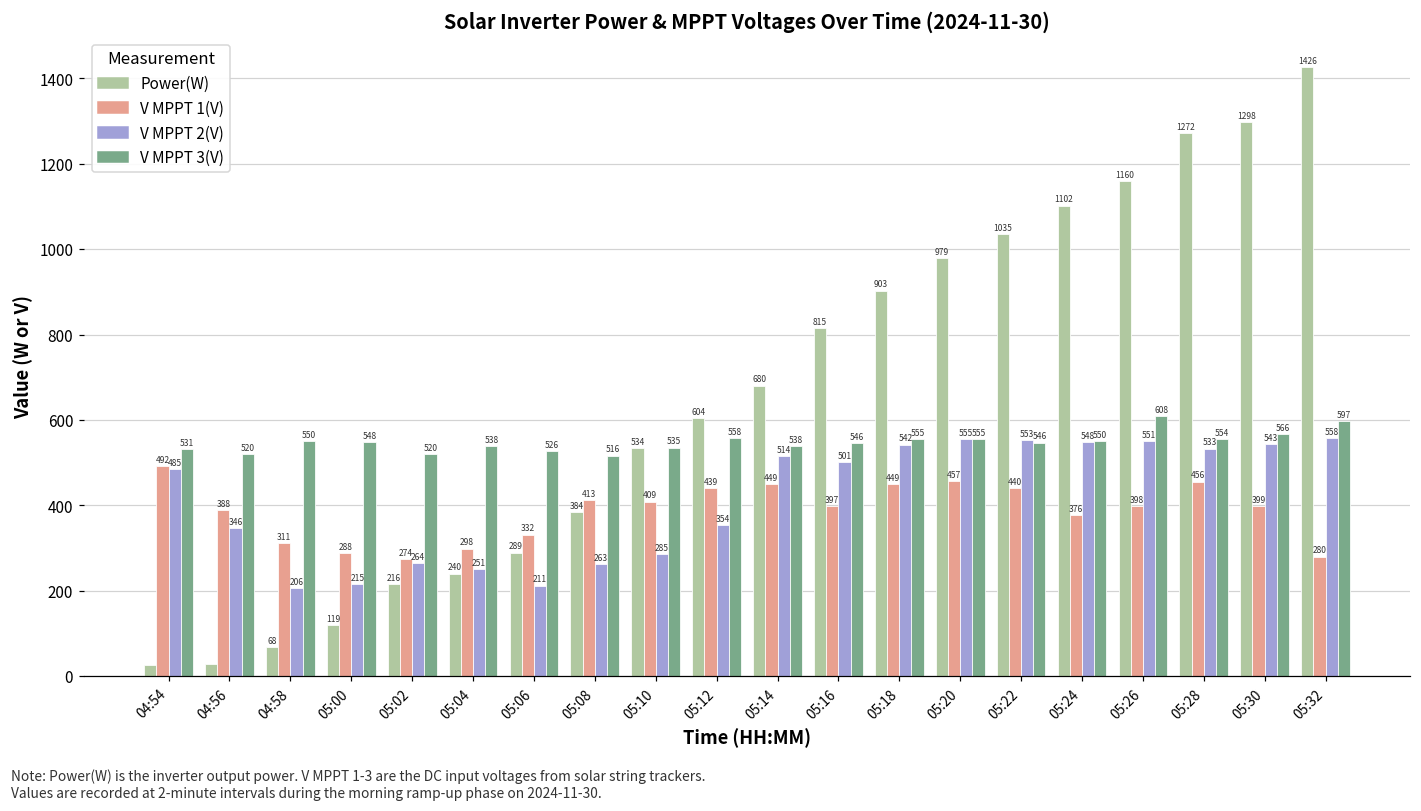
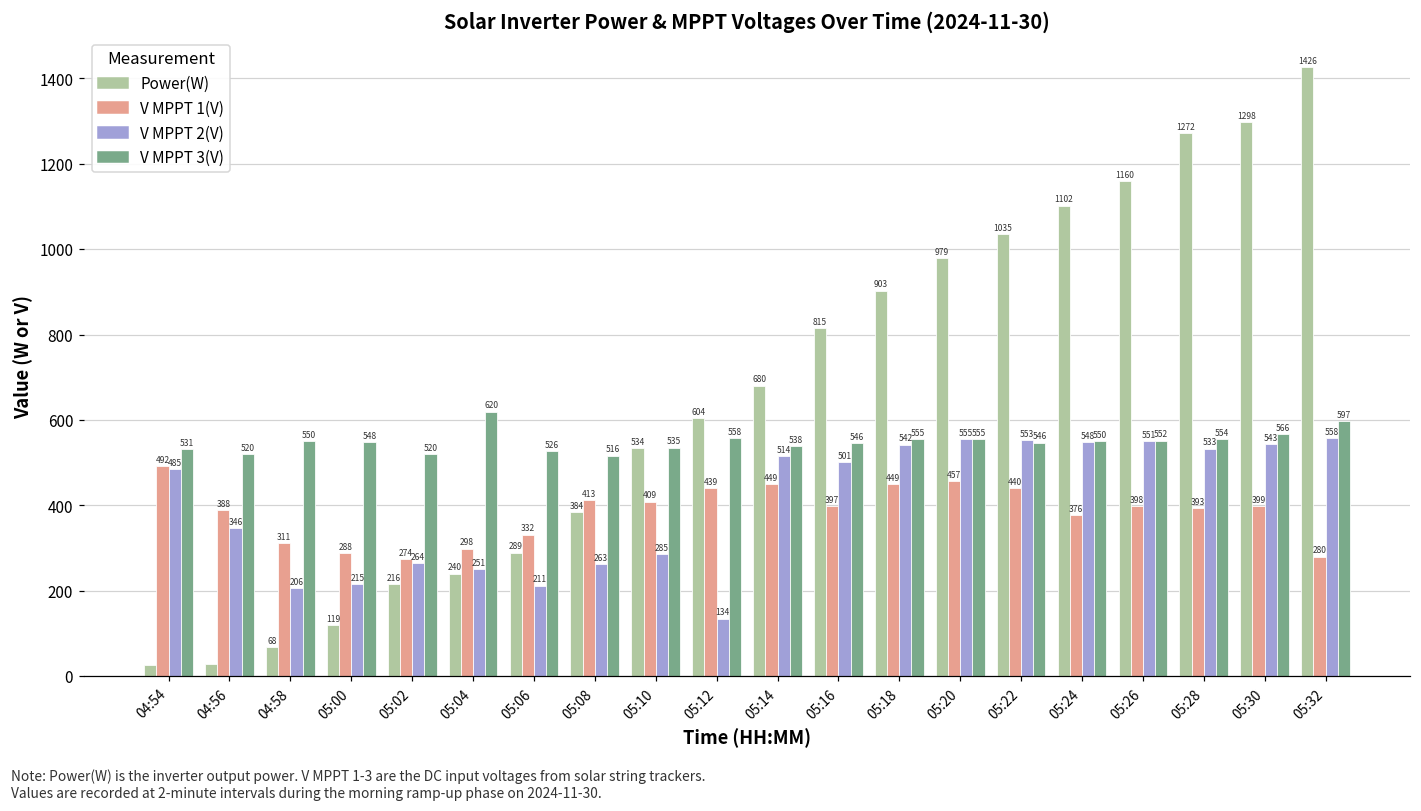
V MPPT 3(V), 05:04: 538 -> 620
V MPPT 2(V), 05:12: 354 -> 134
V MPPT 3(V), 05:26: 608 -> 552
V MPPT 1(V), 05:28: 456 -> 393
